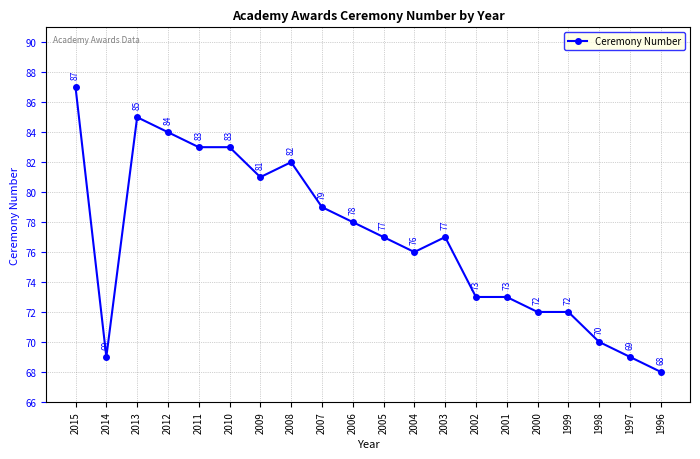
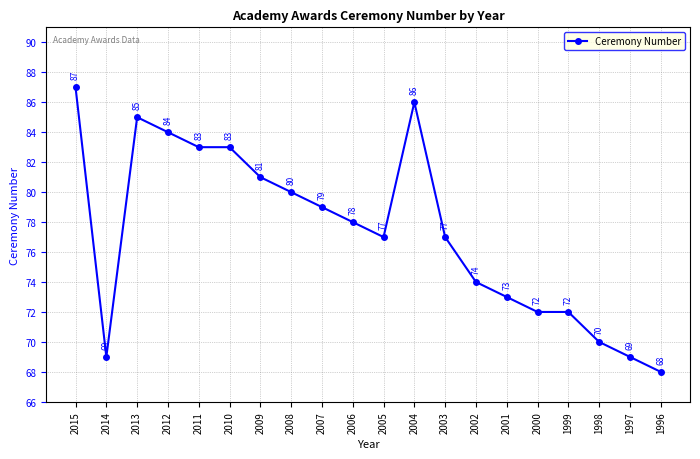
2008: 82 -> 80
2004: 76 -> 86
2002: 73 -> 74
